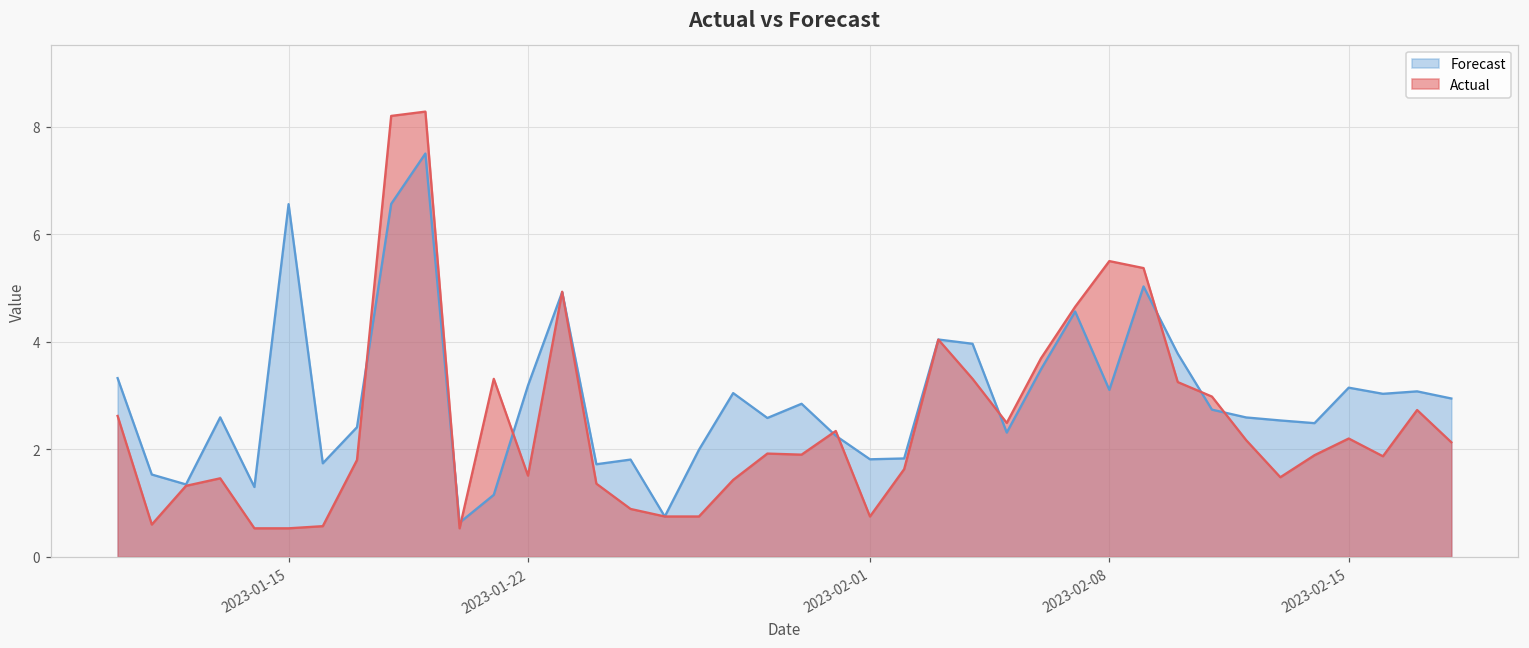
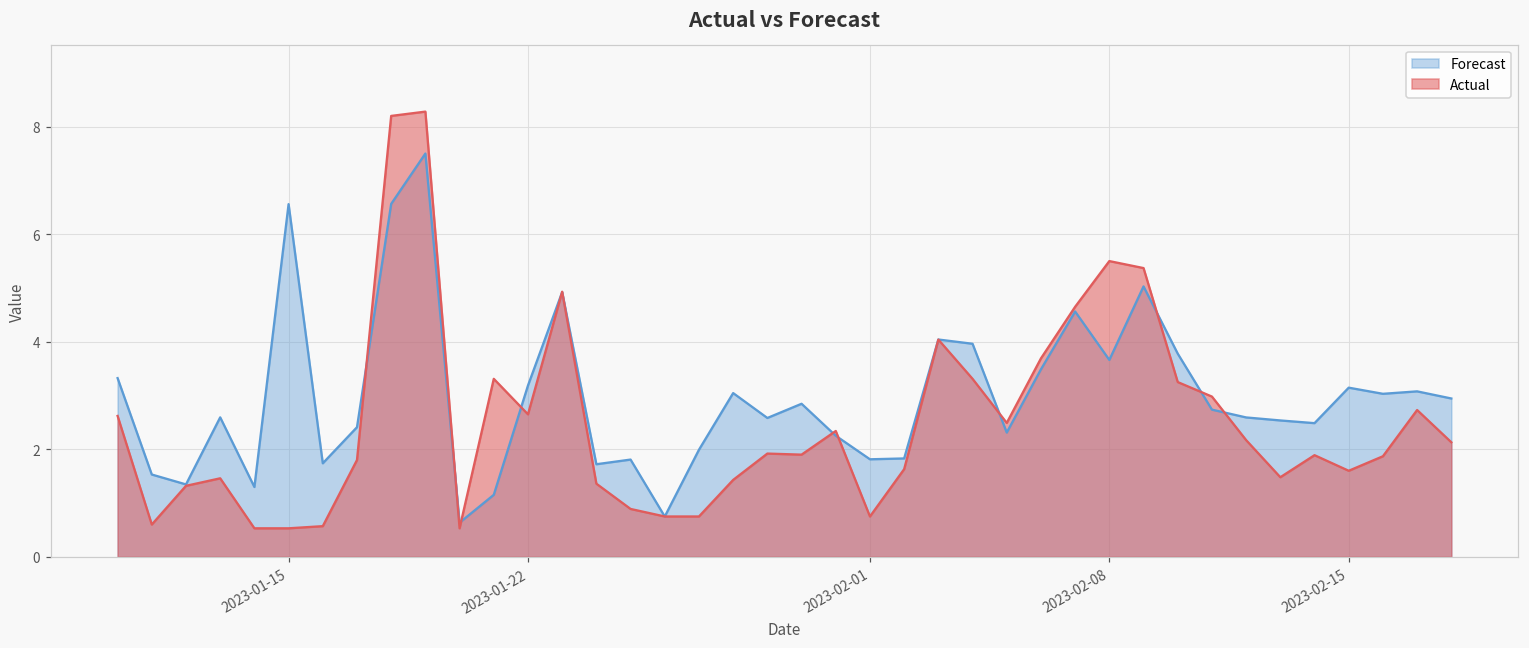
Actual, 2023-01-22: 1.5 -> 2.7
Forecast, 2023-02-08: 3.1 -> 3.7
Actual, 2023-02-15: 2.2 -> 1.6
